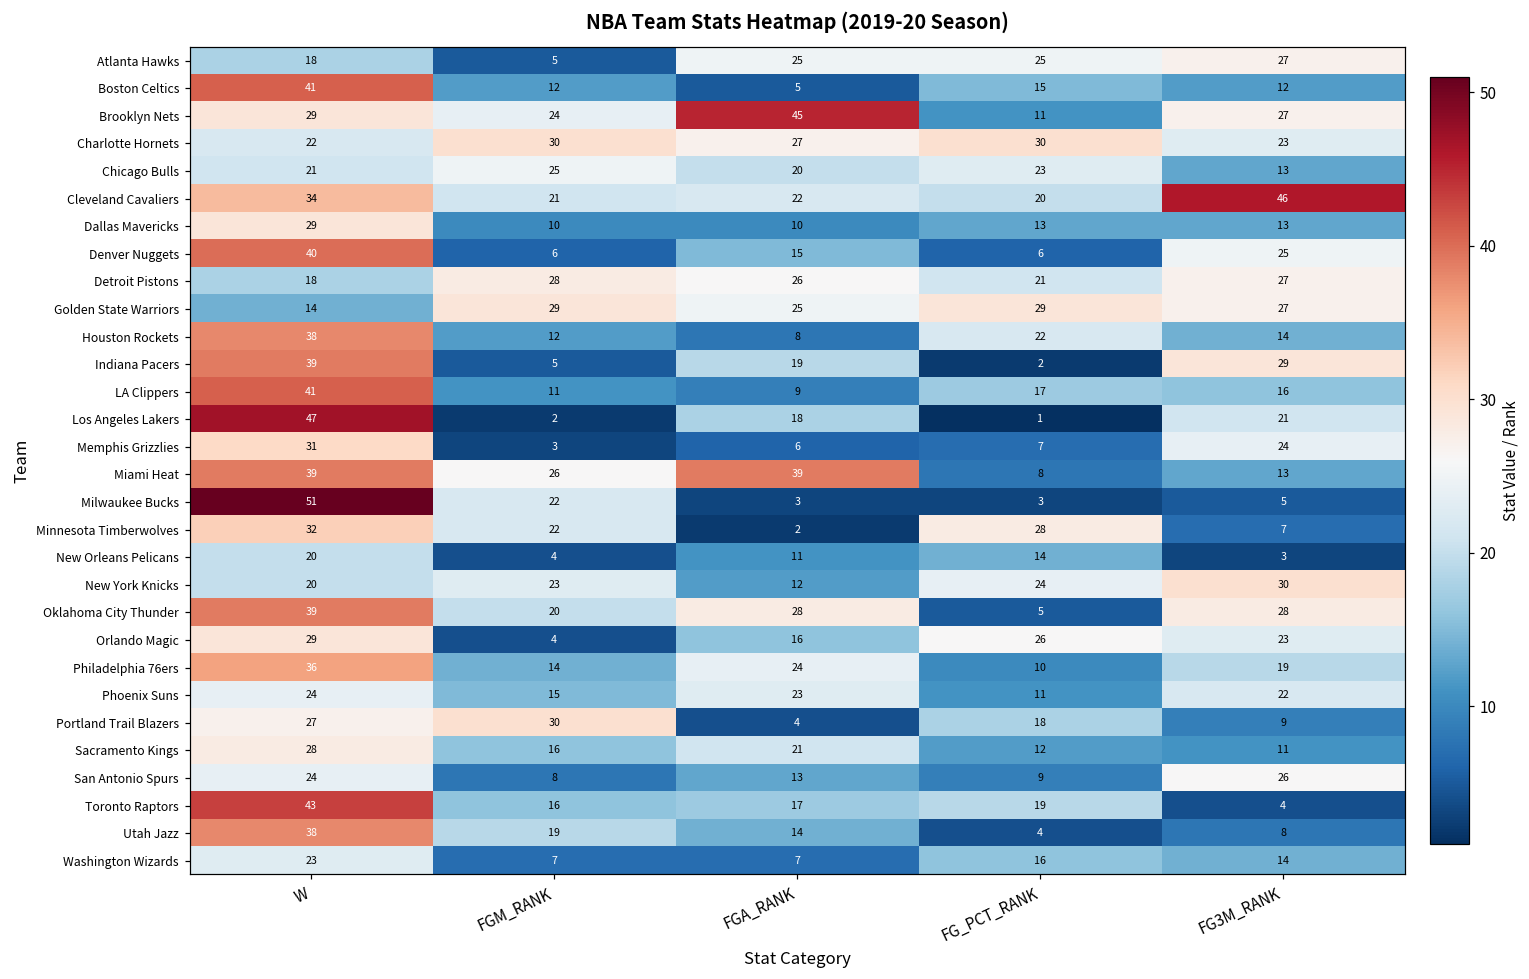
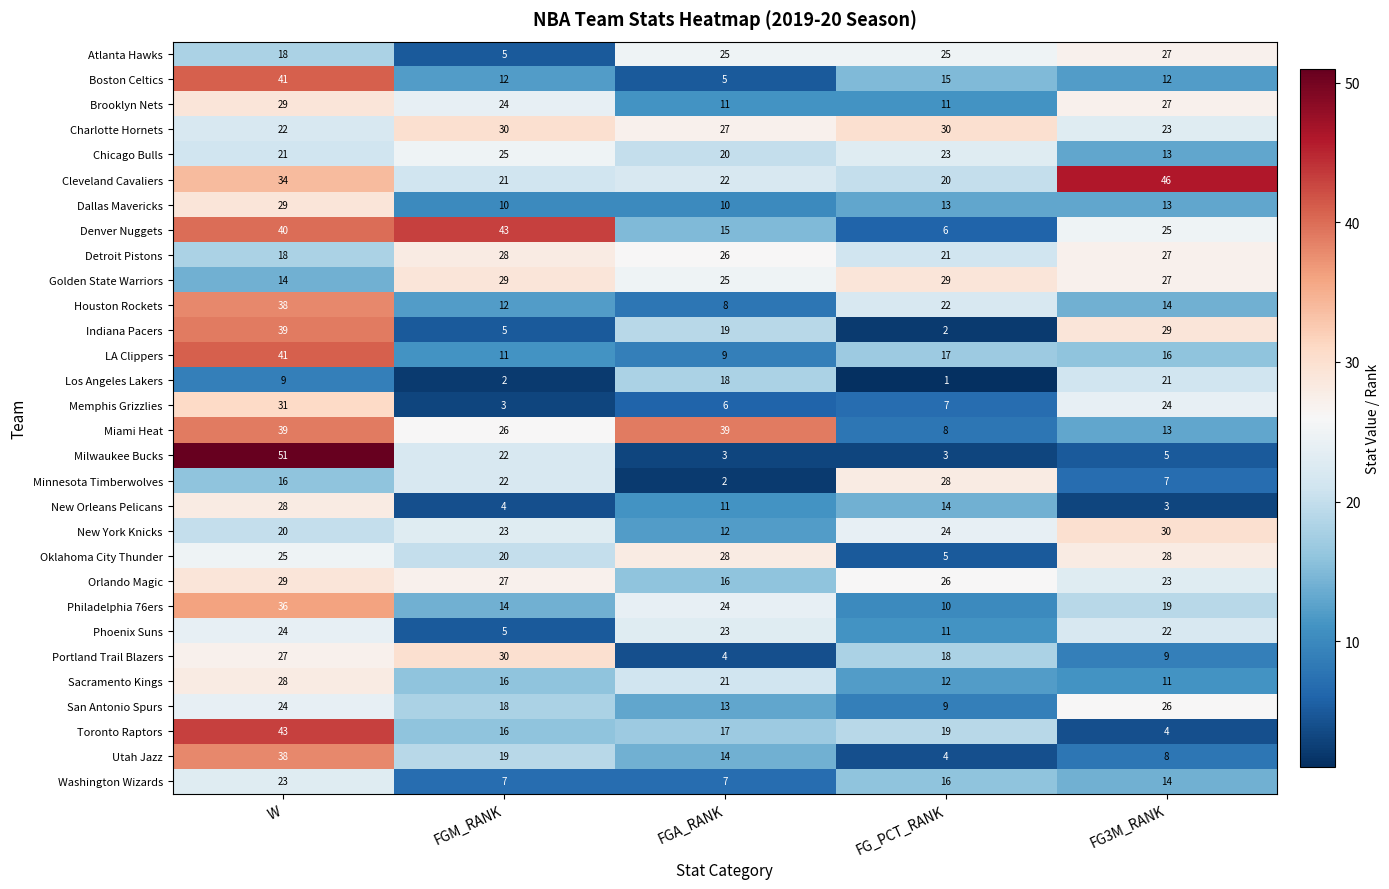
Brooklyn Nets, FGA_RANK: 45 -> 11
Denver Nuggets, FGM_RANK: 6 -> 43
Los Angeles Lakers, W: 47 -> 9
Minnesota Timberwolves, W: 32 -> 16
New Orleans Pelicans, W: 20 -> 28
Oklahoma City Thunder, W: 39 -> 25
Orlando Magic, FGM_RANK: 4 -> 27
Phoenix Suns, FGM_RANK: 15 -> 5
San Antonio Spurs, FGM_RANK: 8 -> 18
